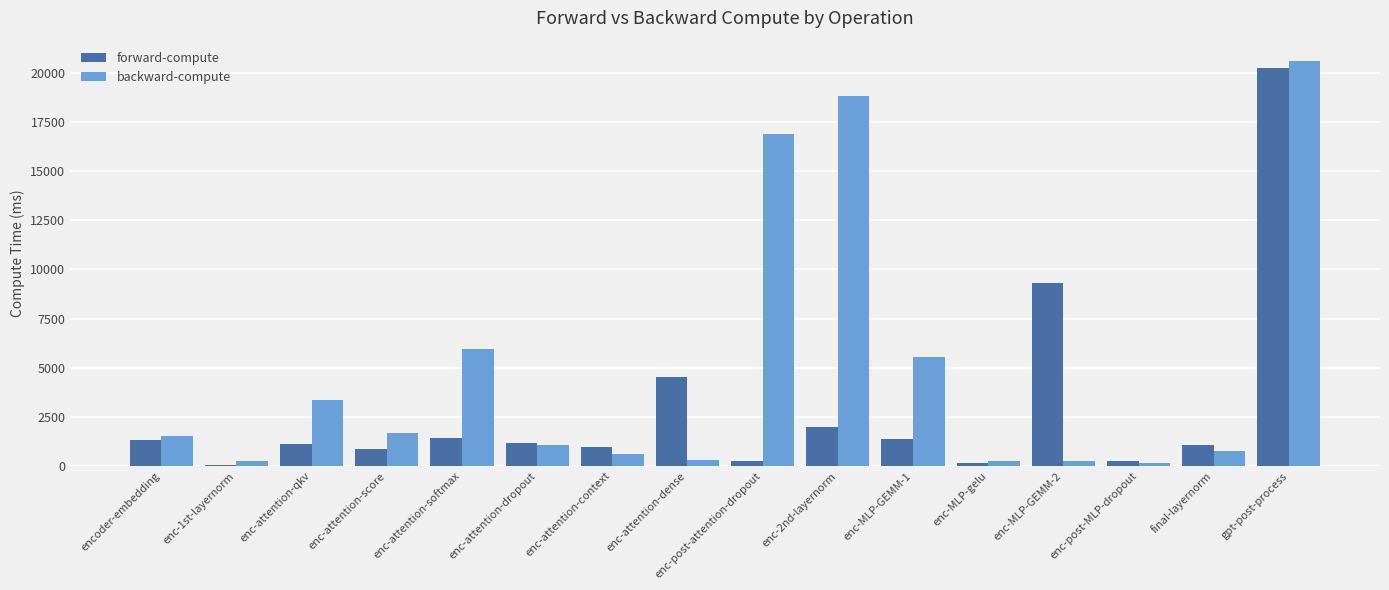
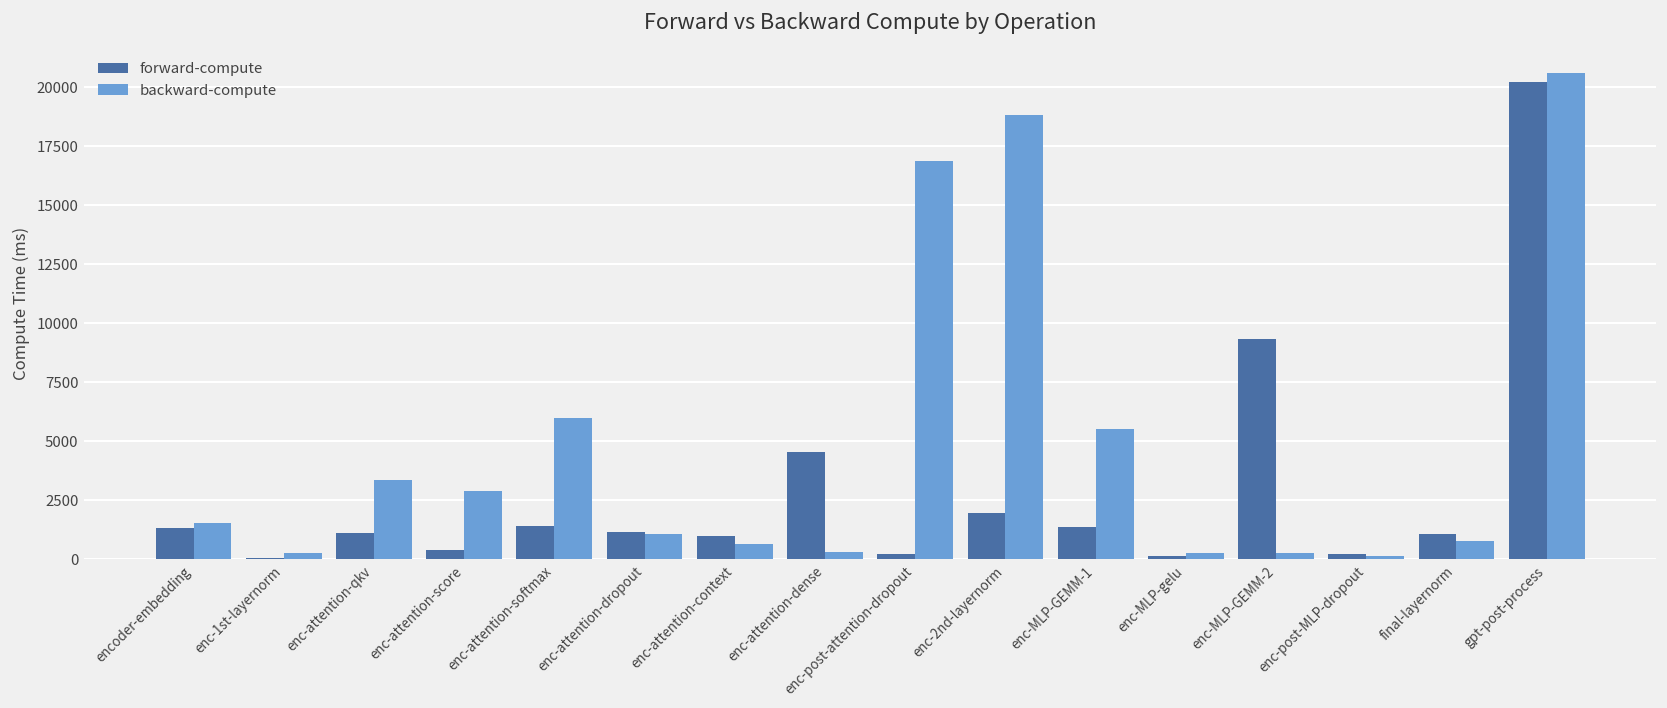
forward-compute, enc-attention-score: 900 -> 400
backward-compute, enc-attention-score: 1700 -> 2900
